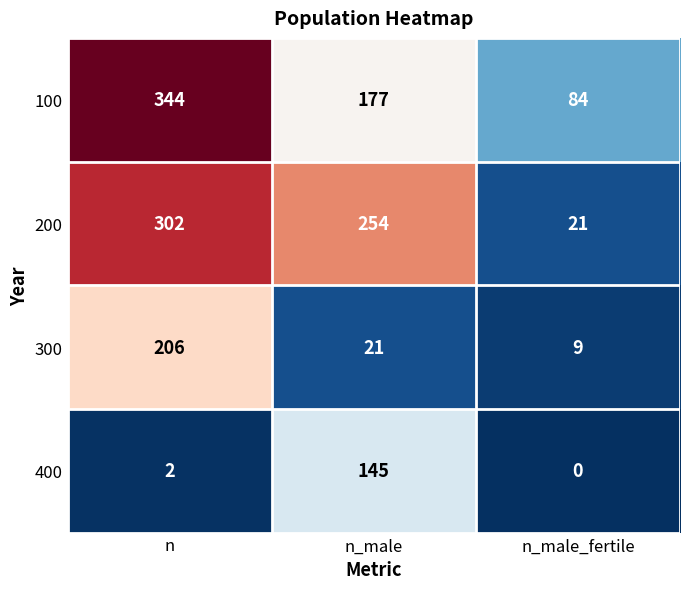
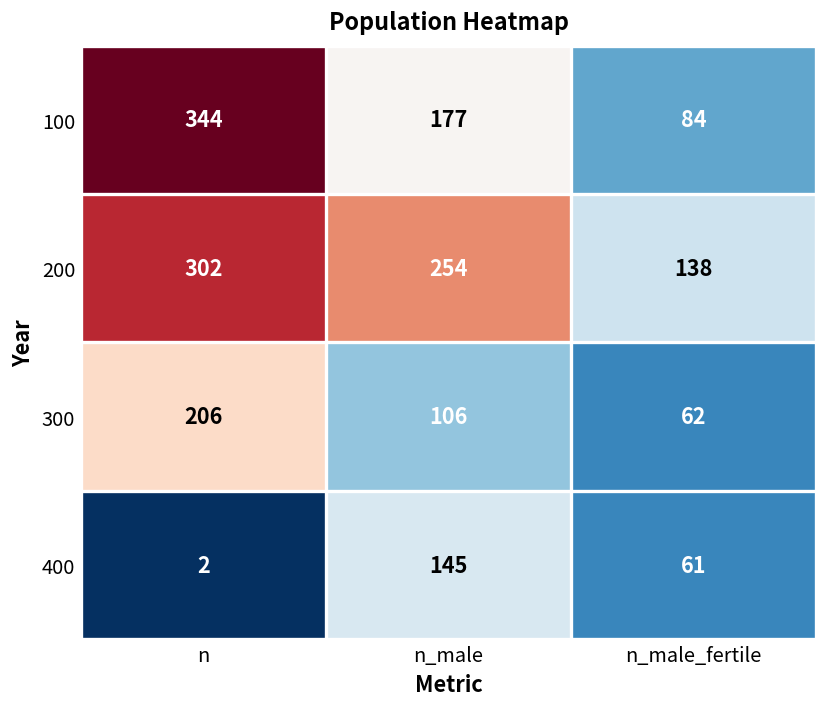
200, n_male_fertile: 21 -> 138
300, n_male: 21 -> 106
300, n_male_fertile: 9 -> 62
400, n_male_fertile: 0 -> 61
